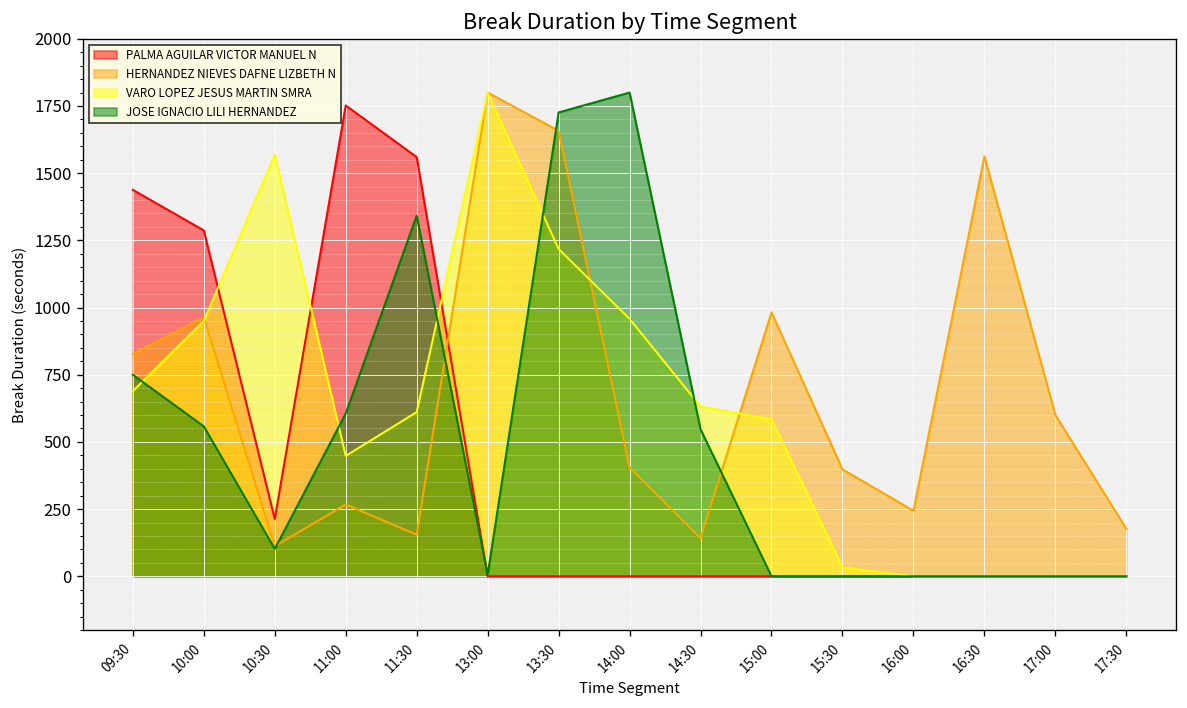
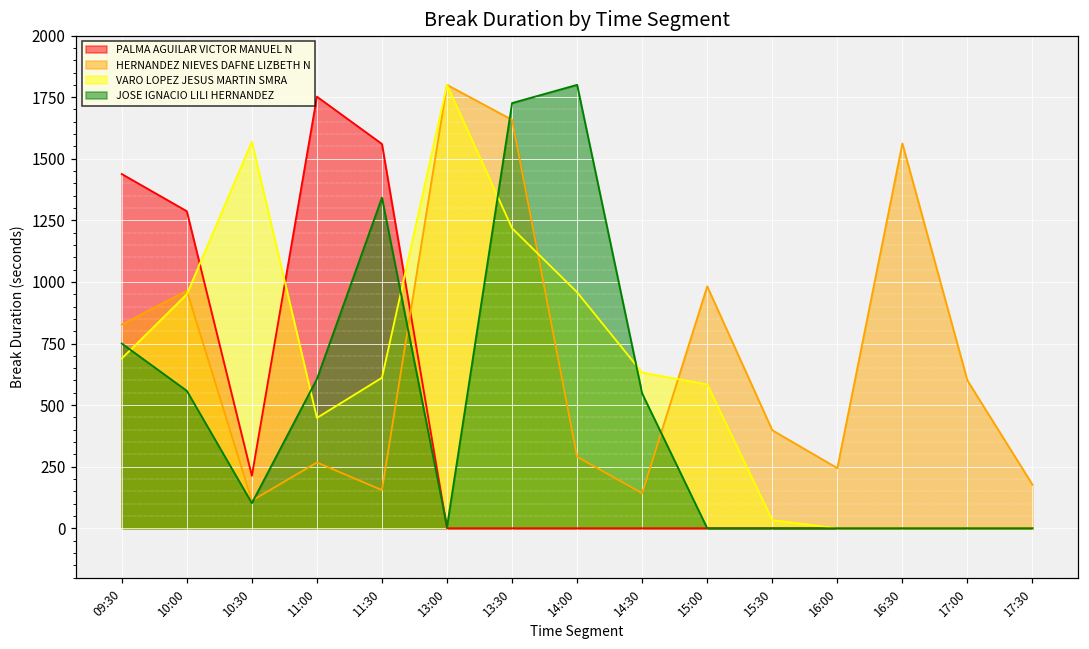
HERNANDEZ NIEVES DAFNE LIZBETH N, 14:00: 410 -> 290
